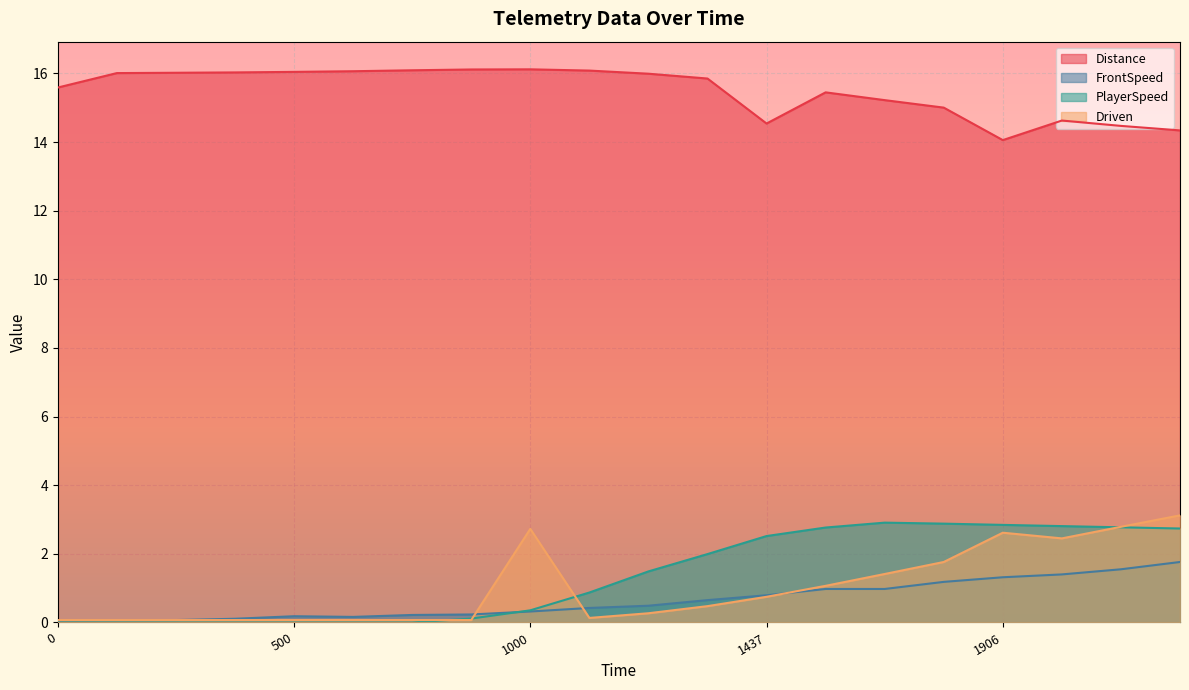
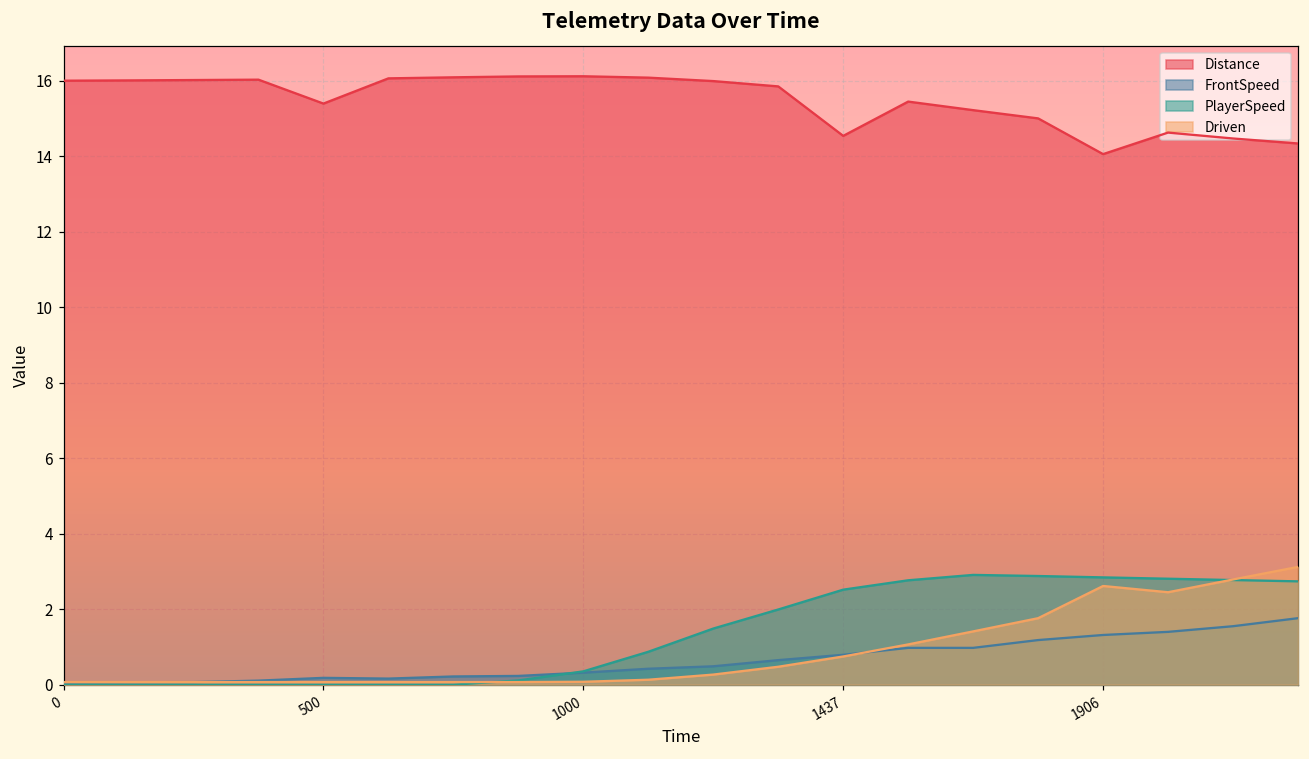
Distance, 0: 15.6 -> 16.0
Distance, 500: 16.0 -> 15.4
Driven, 1000: 2.7 -> 0.1
